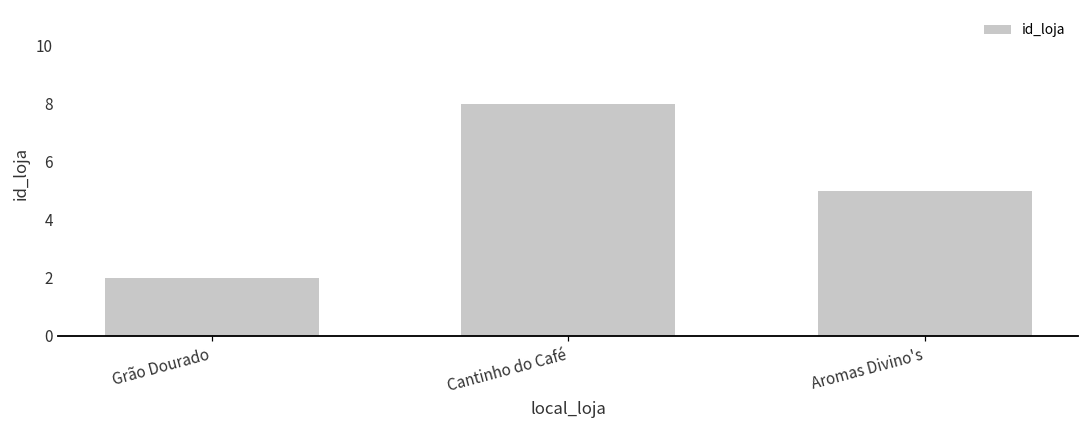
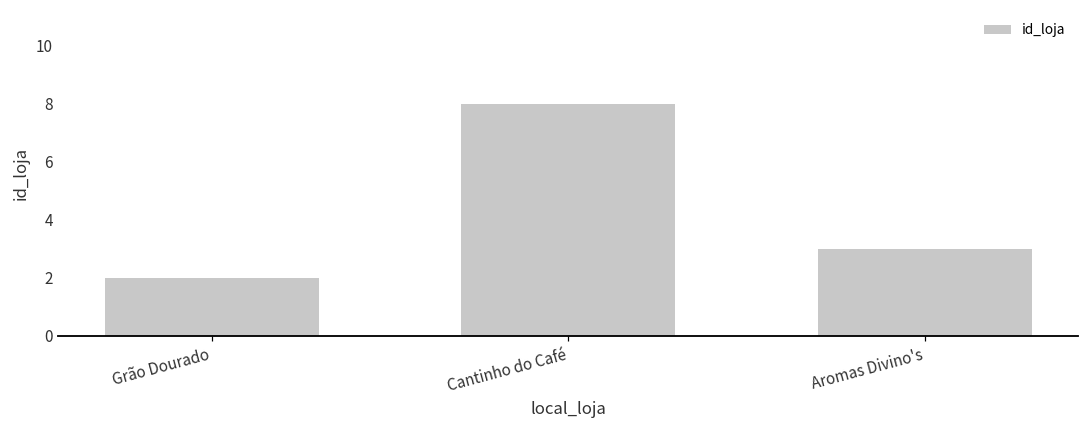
Aromas Divino's: 5 -> 3
